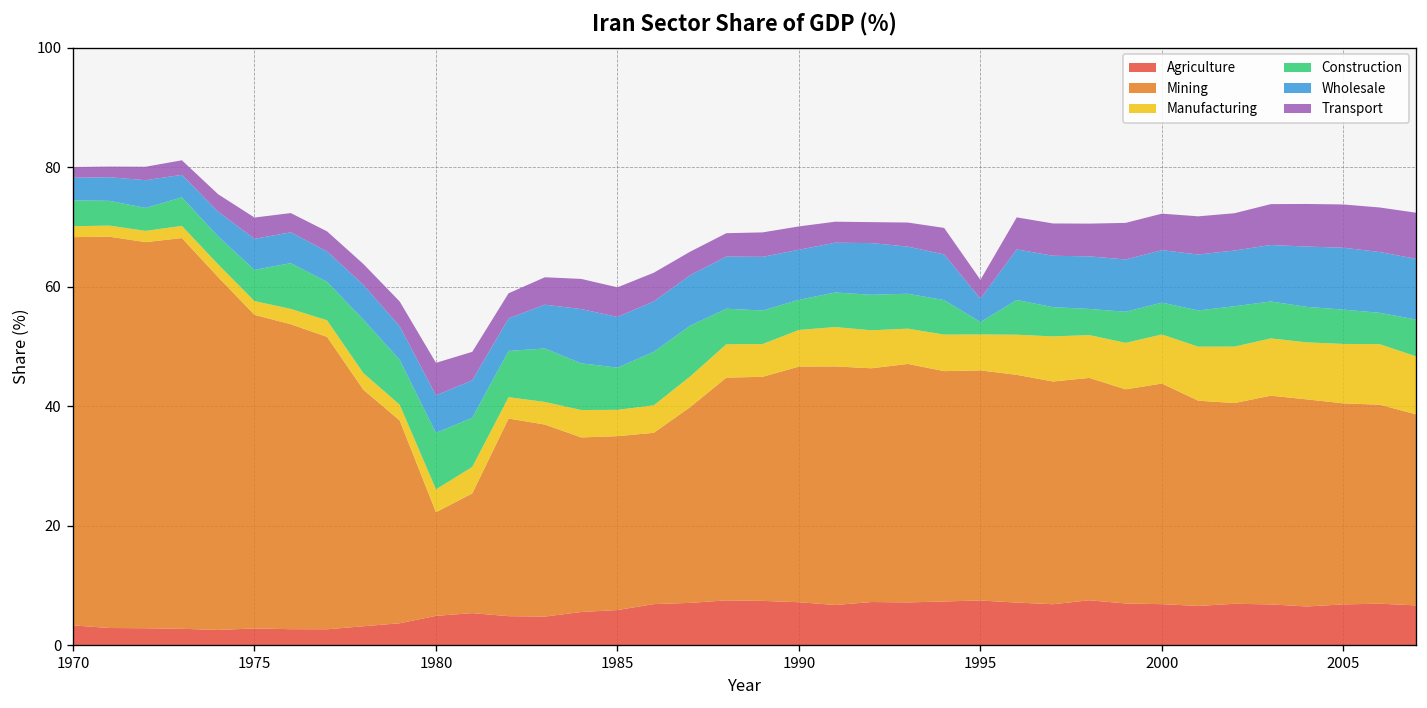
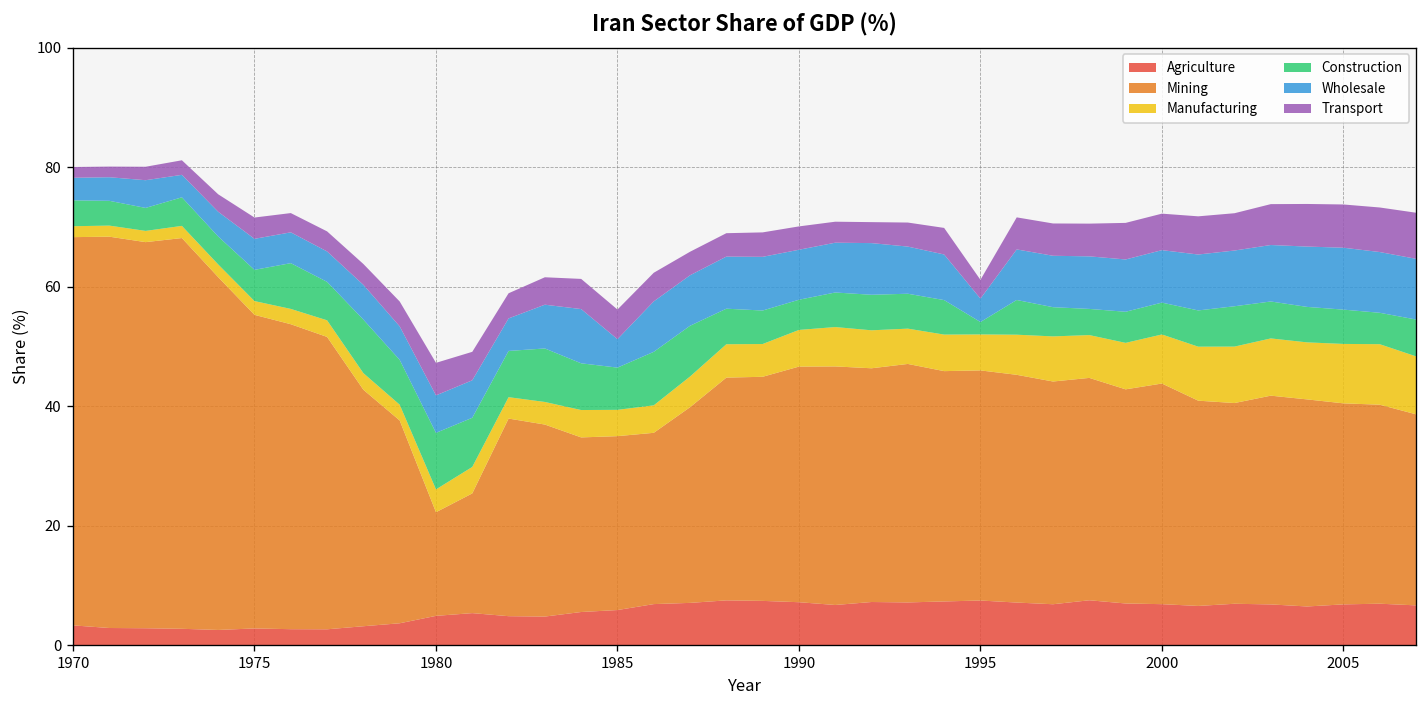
Wholesale, 1985: 8 -> 5
